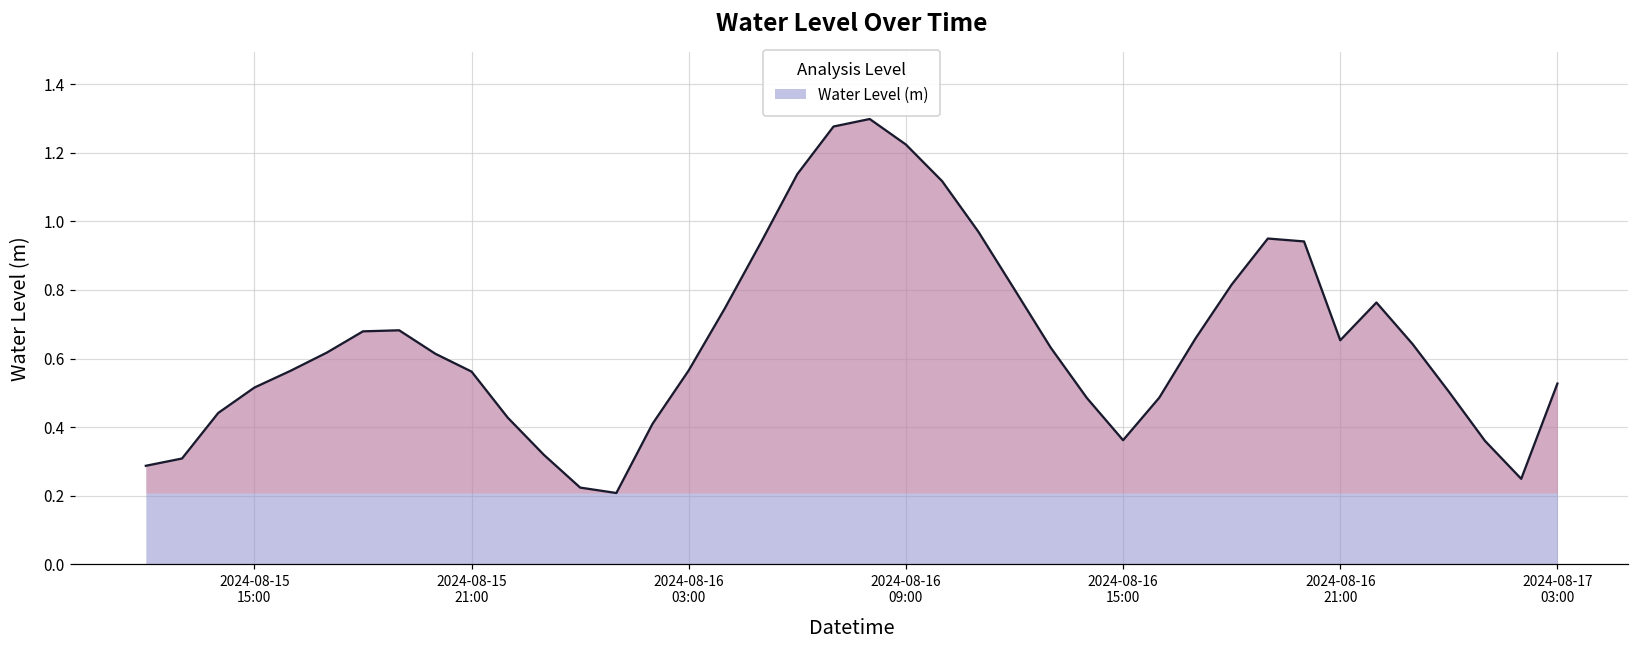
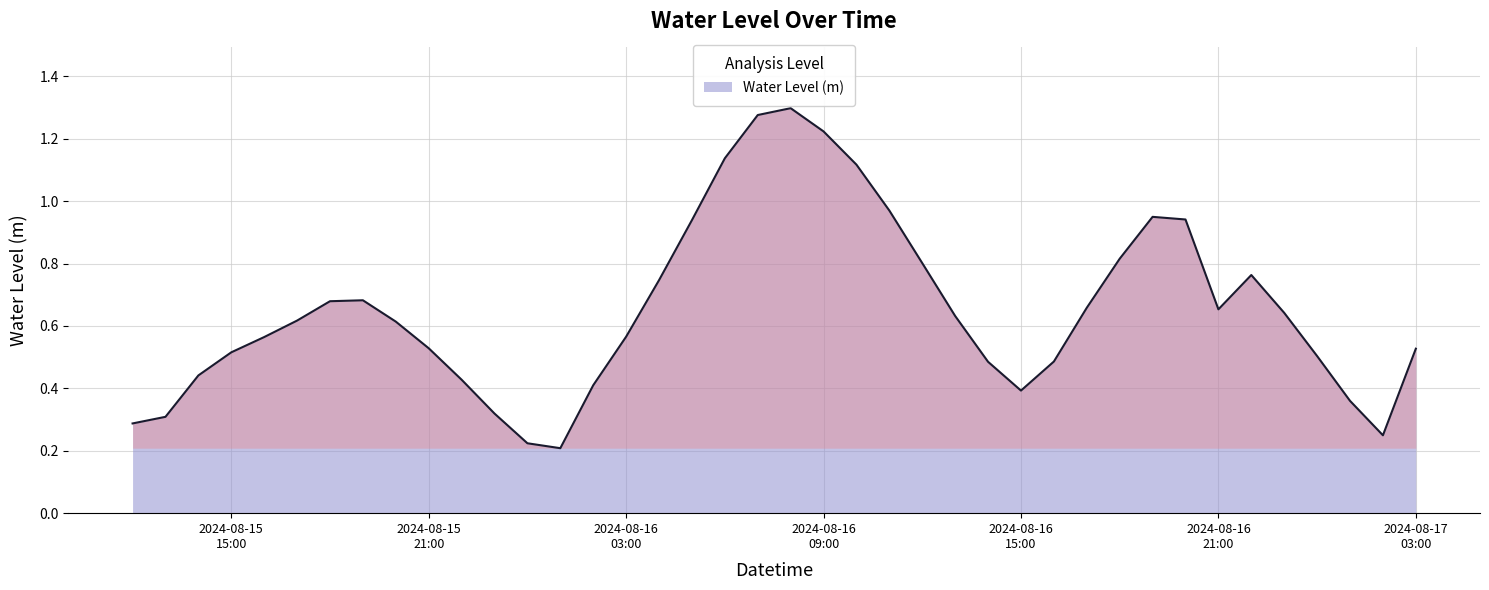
2024-08-15 21:00: 0.56 -> 0.53
2024-08-16 15:00: 0.36 -> 0.39
